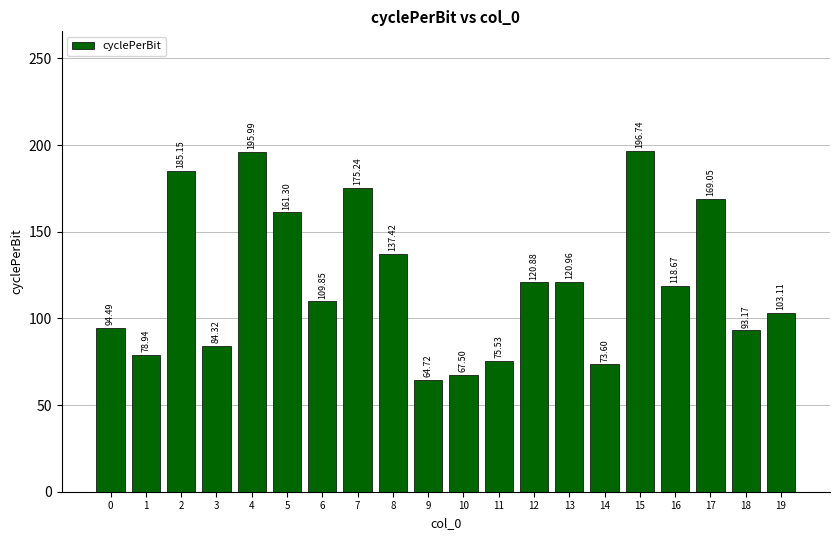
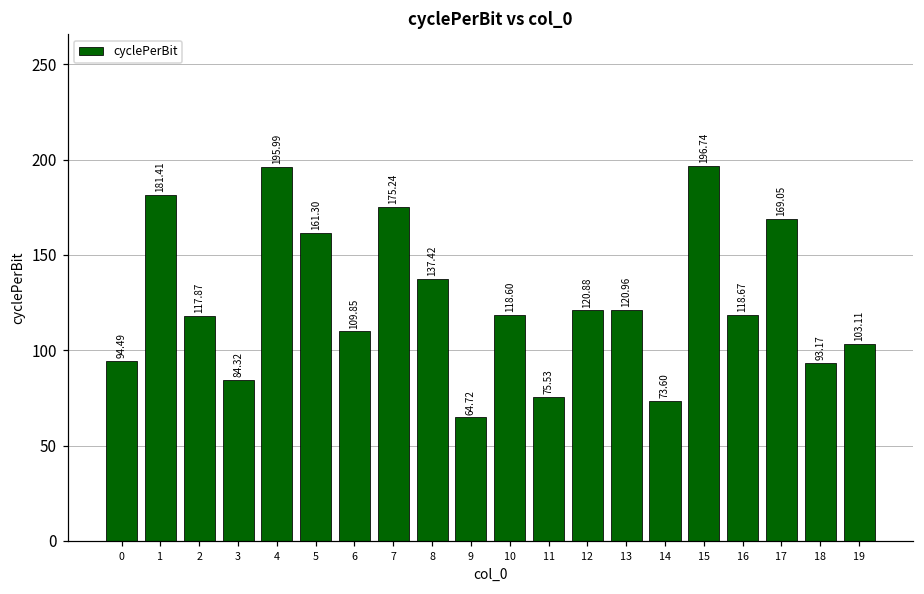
1: 78.94 -> 181.41
2: 185.15 -> 117.87
10: 67.50 -> 118.60
